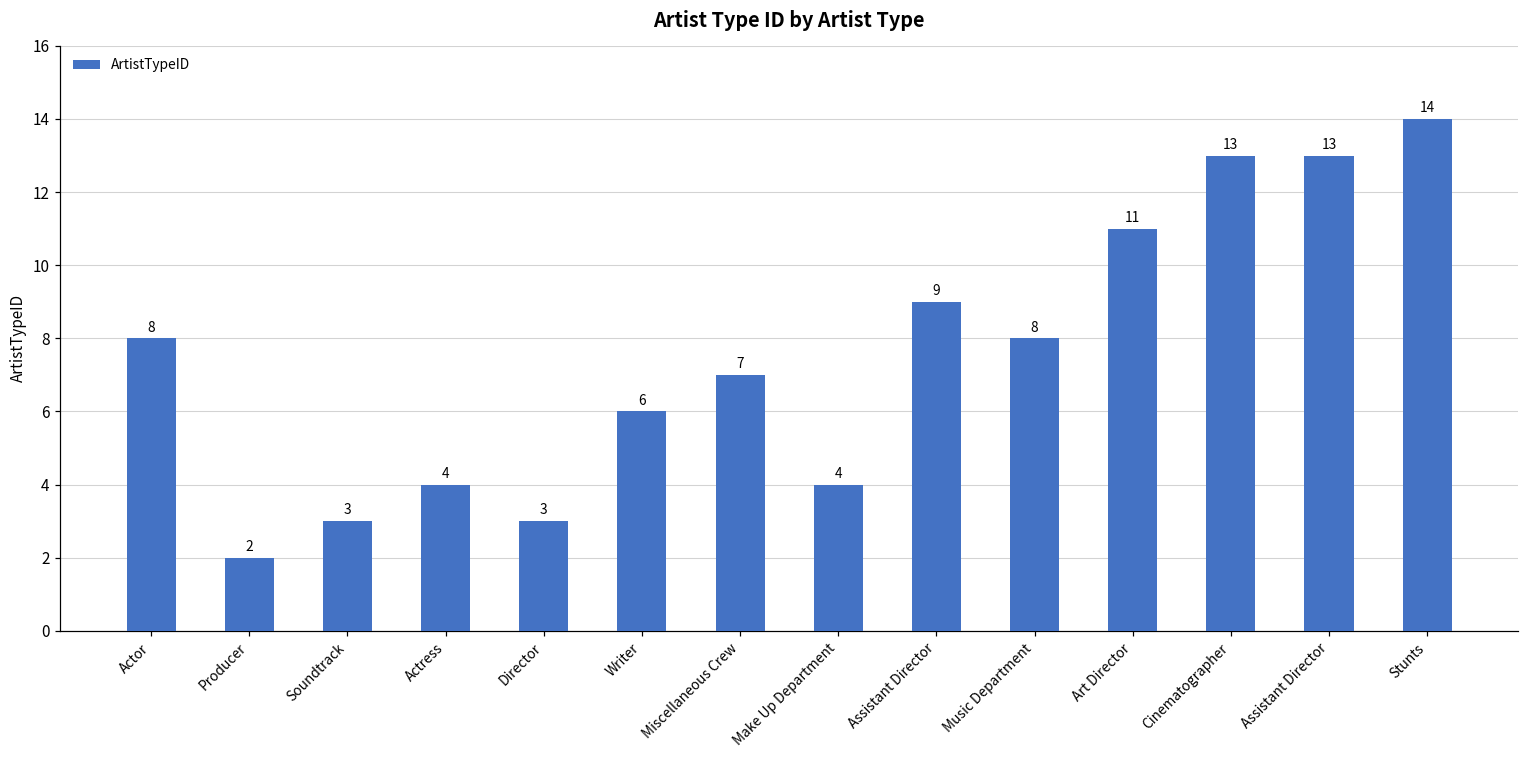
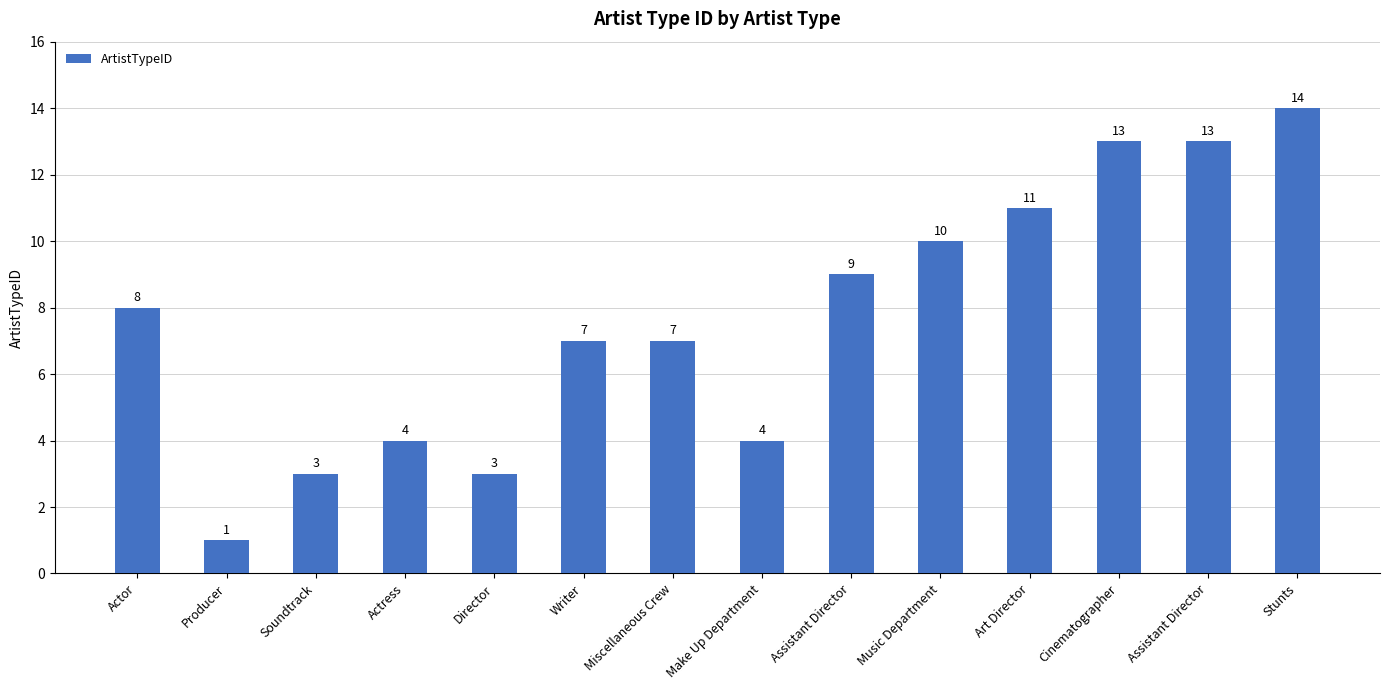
Producer: 2 -> 1
Writer: 6 -> 7
Music Department: 8 -> 10
